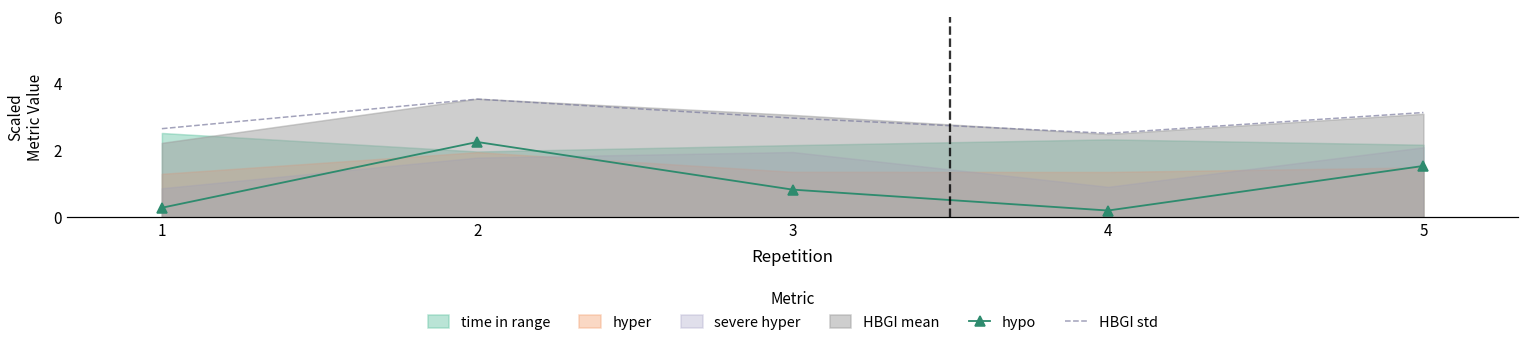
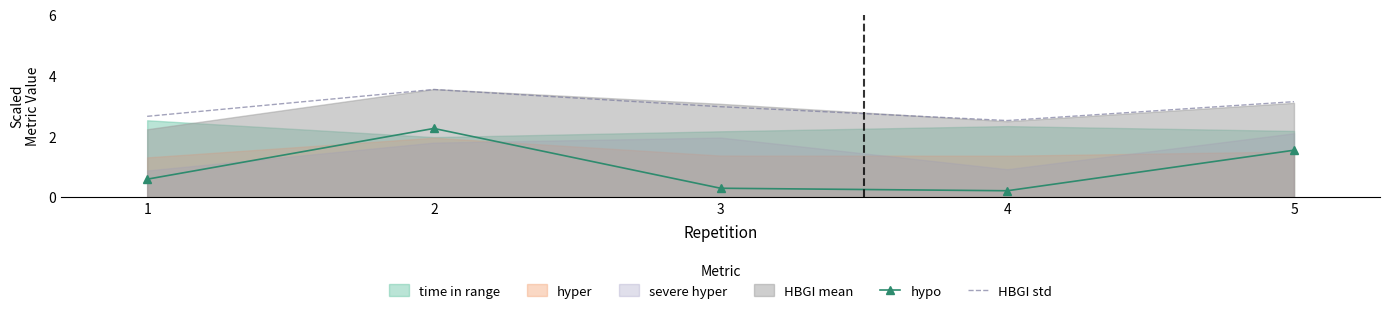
hypo, 1: 0.3 -> 0.6
hypo, 3: 0.8 -> 0.3
